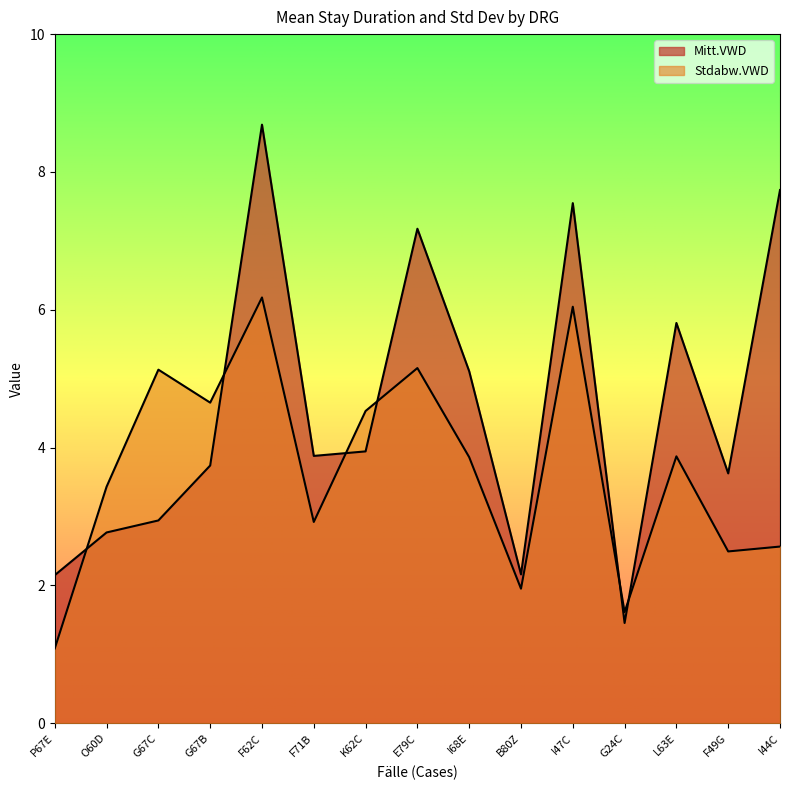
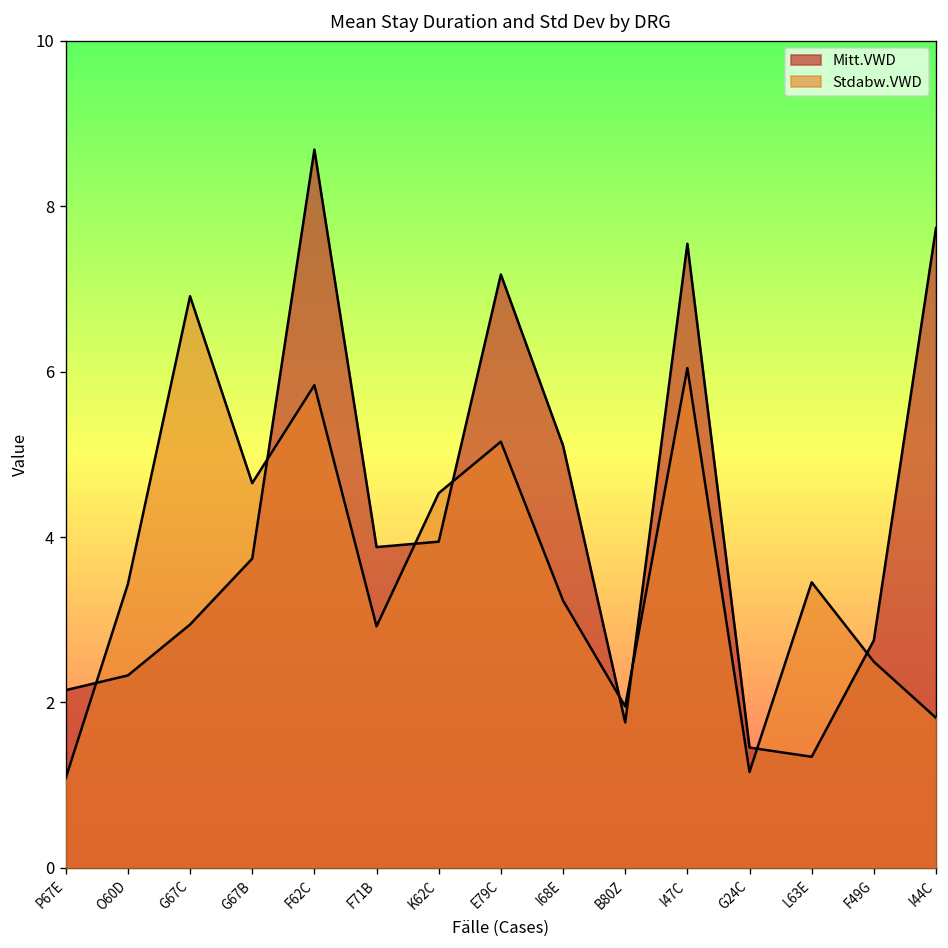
Mitt.VWD, O60D: 2.8 -> 2.3
Stdabw.VWD, G67C: 5.1 -> 6.9
Stdabw.VWD, F62C: 6.2 -> 5.8
Stdabw.VWD, I68E: 3.9 -> 3.2
Mitt.VWD, B80Z: 2.2 -> 1.8
Stdabw.VWD, G24C: 1.6 -> 1.2
Mitt.VWD, L63E: 5.8 -> 1.3
Stdabw.VWD, L63E: 3.9 -> 3.5
Mitt.VWD, F49G: 3.6 -> 2.8
Stdabw.VWD, I44C: 2.6 -> 1.8
